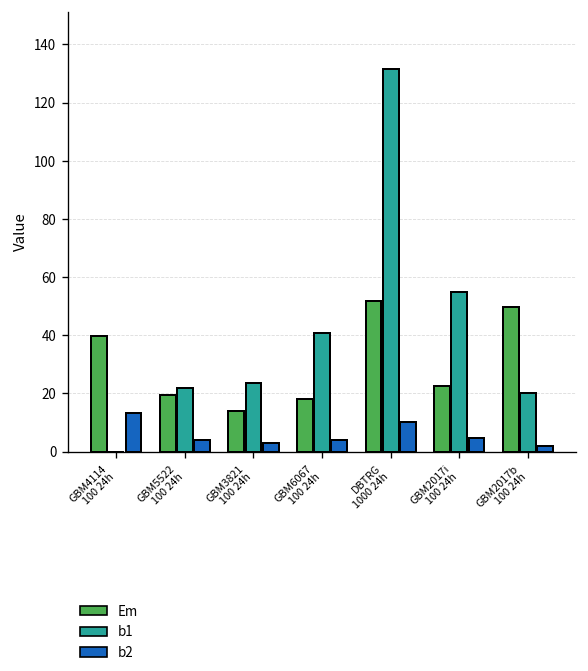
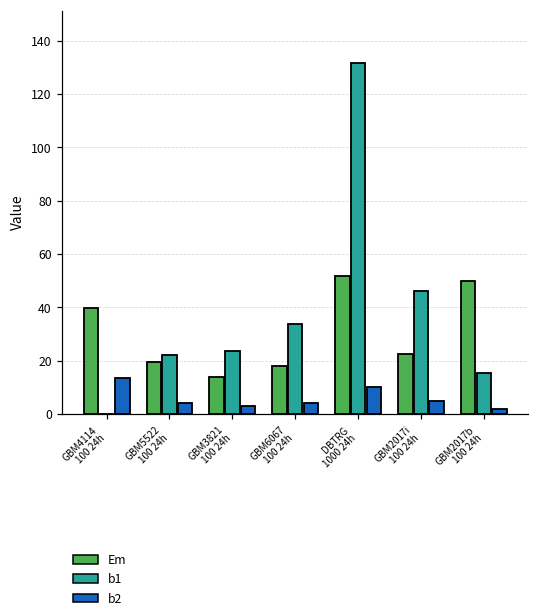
b1, GBM6067 100 24h: 41 -> 34
b1, GBM2017i 100 24h: 55 -> 46
b1, GBM2017b 100 24h: 20 -> 15
